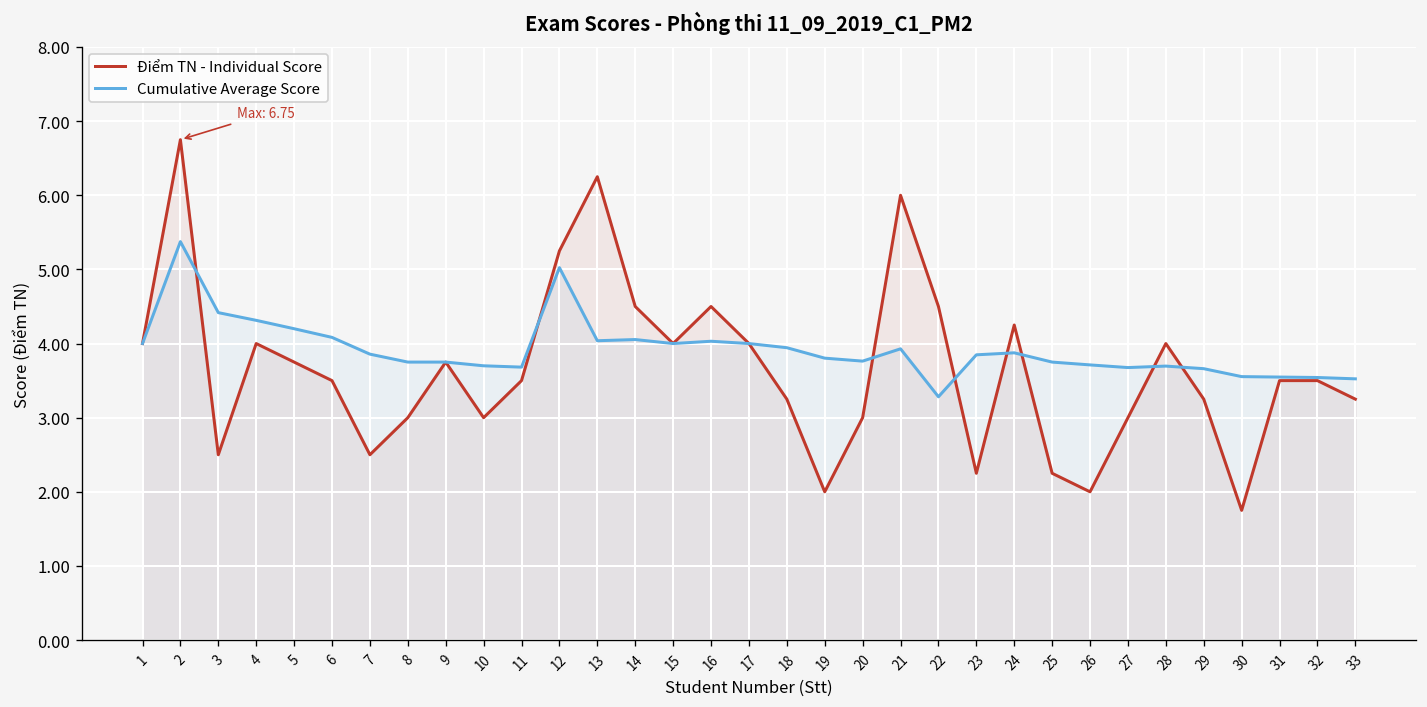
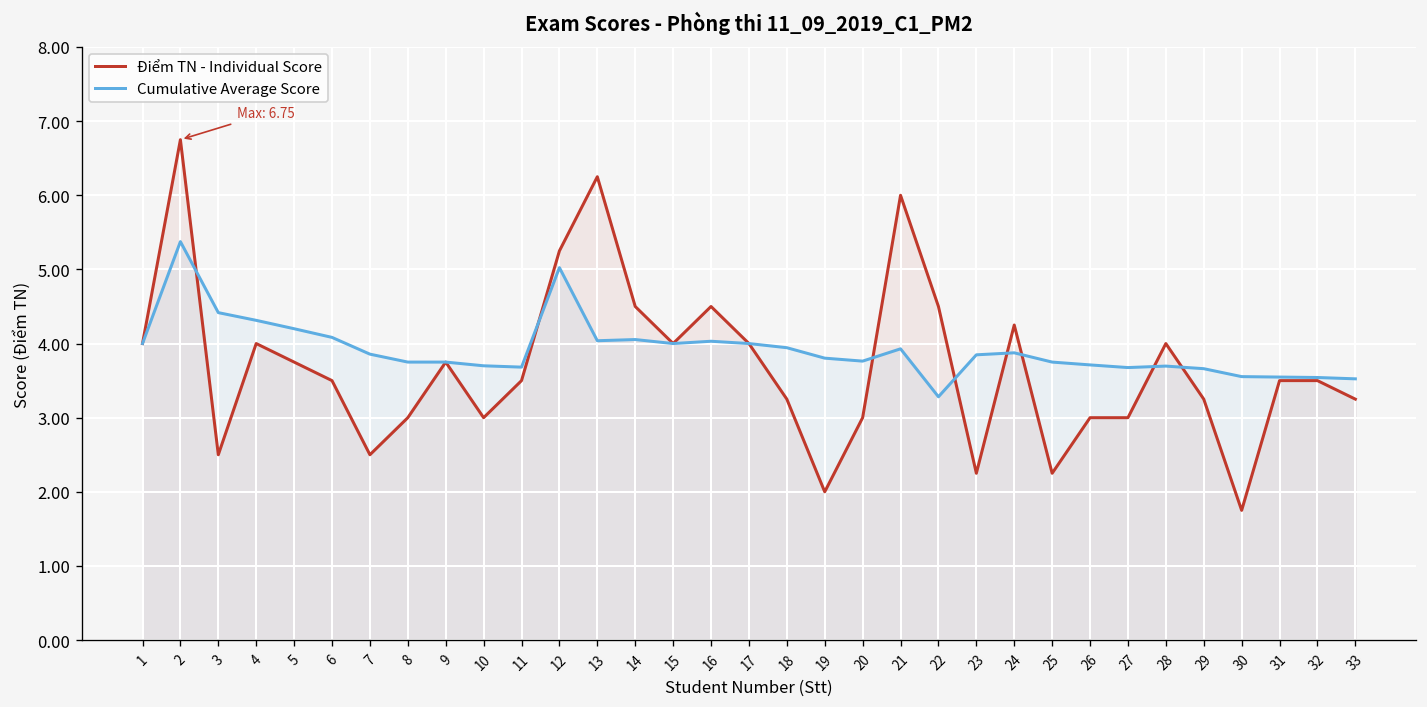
Điểm TN - Individual Score, 26: 2 -> 3
